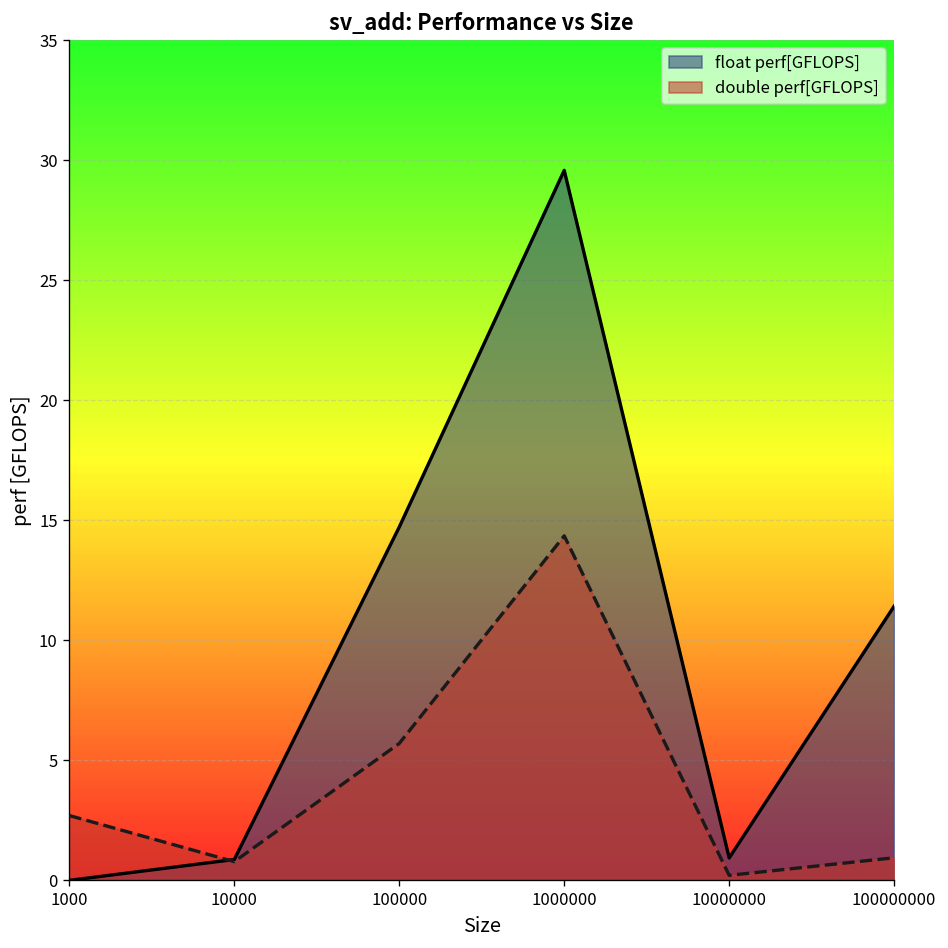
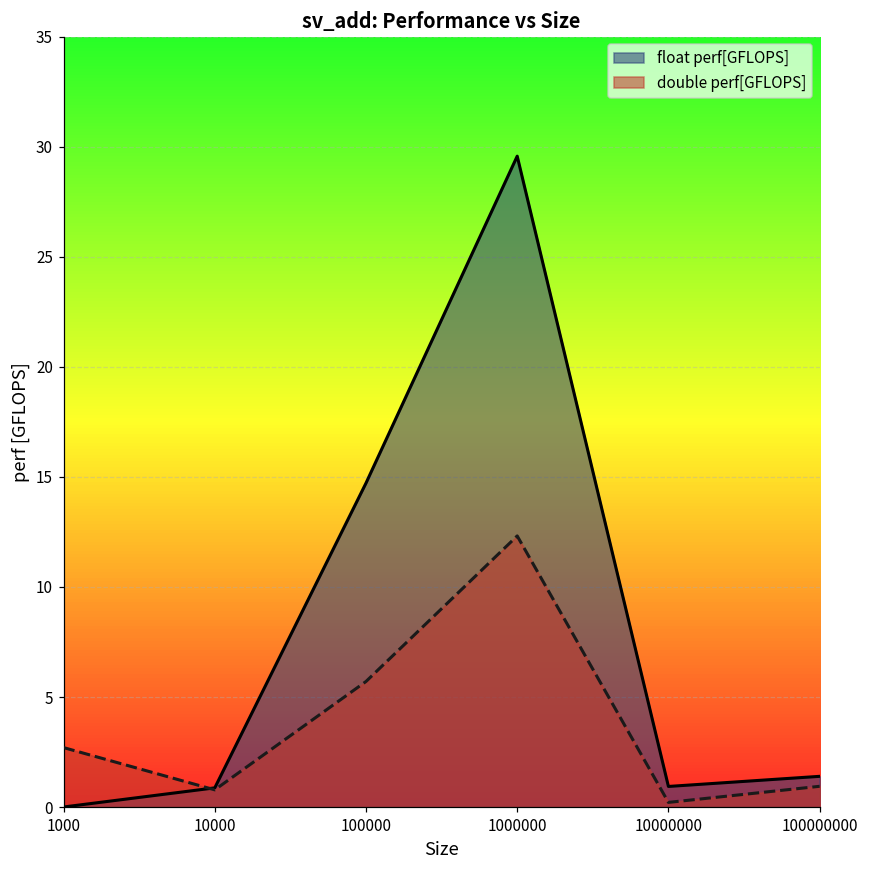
double perf[GFLOPS], 1000000: 14.4 -> 12.3
float perf[GFLOPS], 100000000: 11.4 -> 1.4
